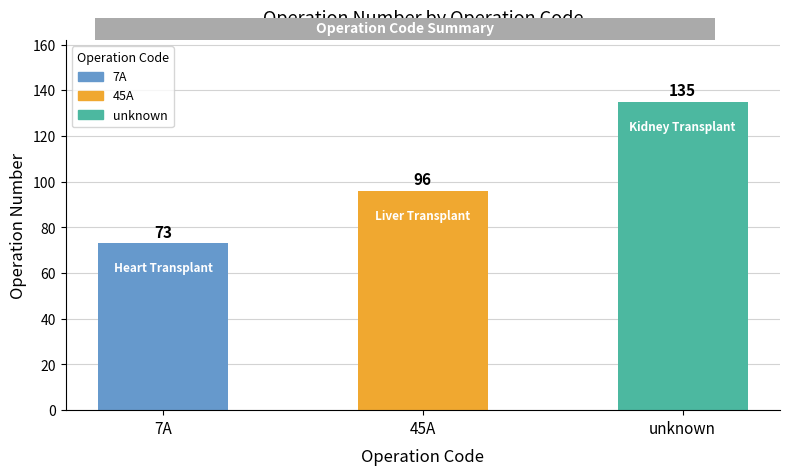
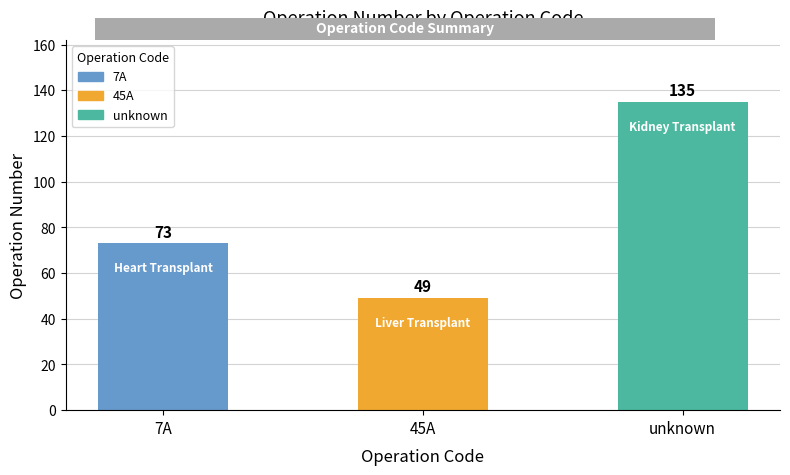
45A: 96 -> 49
